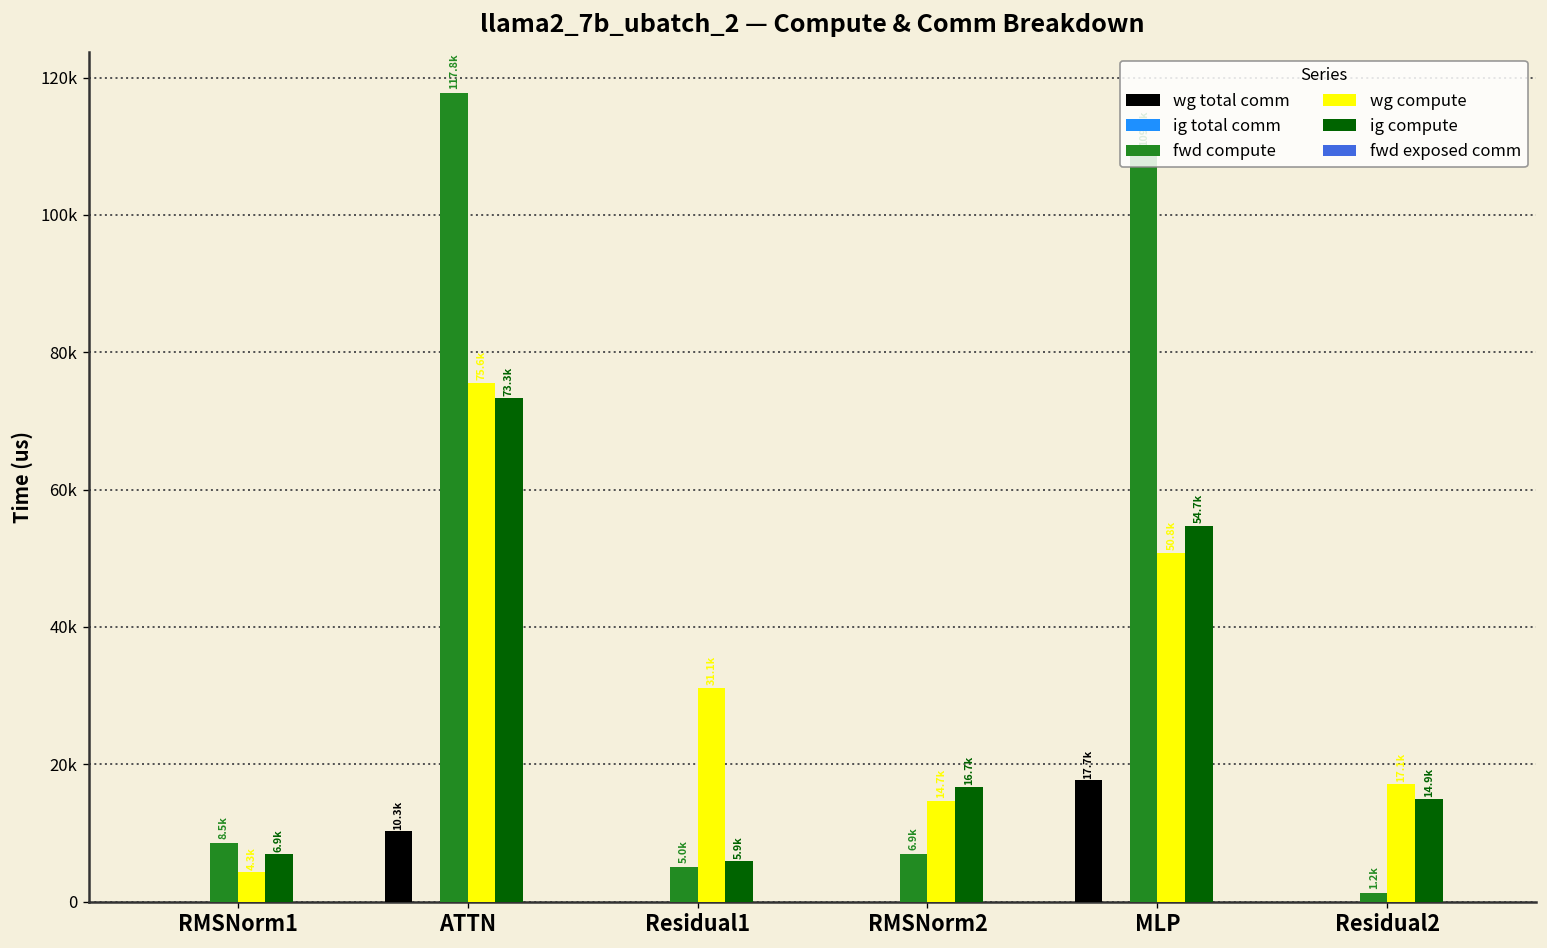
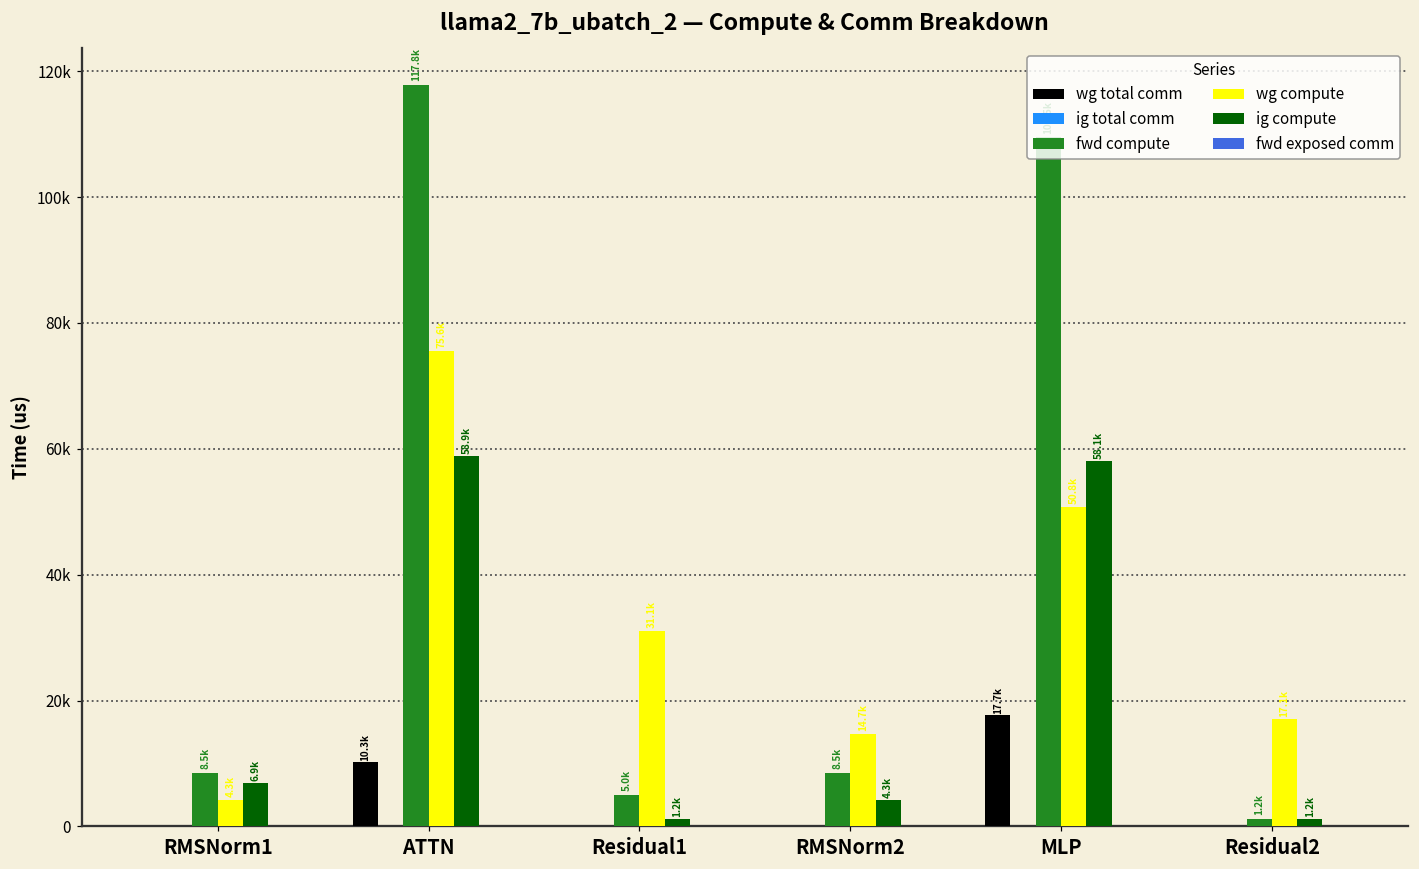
ig compute, ATTN: 73.3k -> 58.9k
ig compute, Residual1: 5.9k -> 1.2k
fwd compute, RMSNorm2: 6.9k -> 8.5k
ig compute, RMSNorm2: 16.7k -> 4.3k
ig compute, MLP: 54.7k -> 58.1k
ig compute, Residual2: 14.9k -> 1.2k
